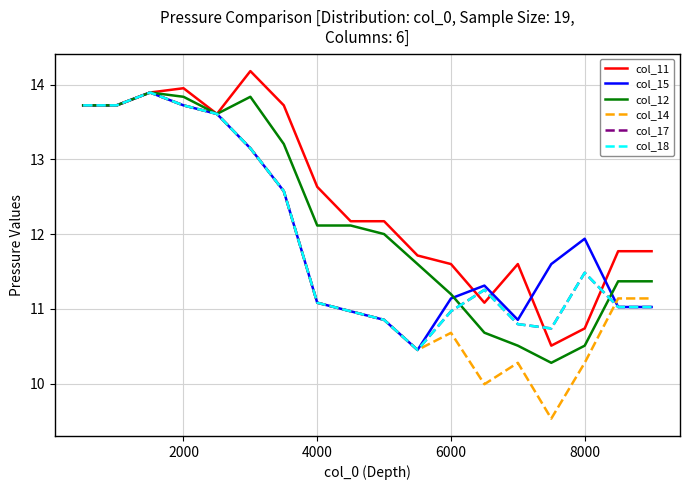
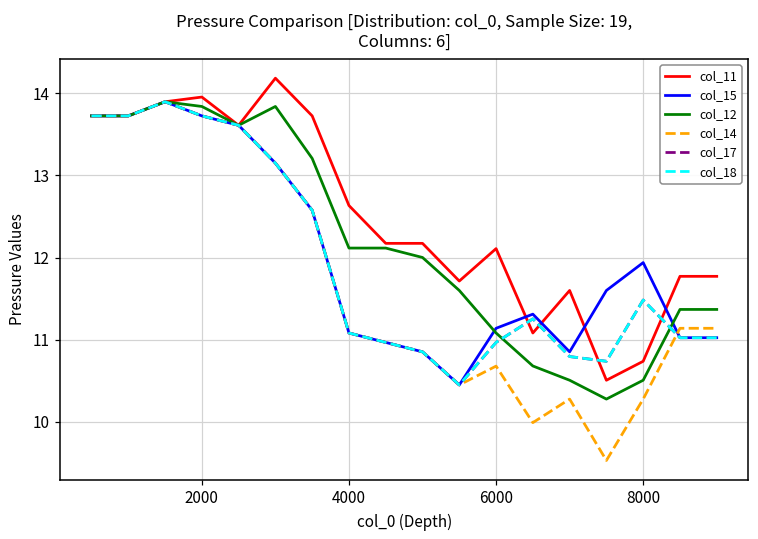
col_11, 6000: 11.6 -> 12.1
col_12, 6000: 11.2 -> 11.1
